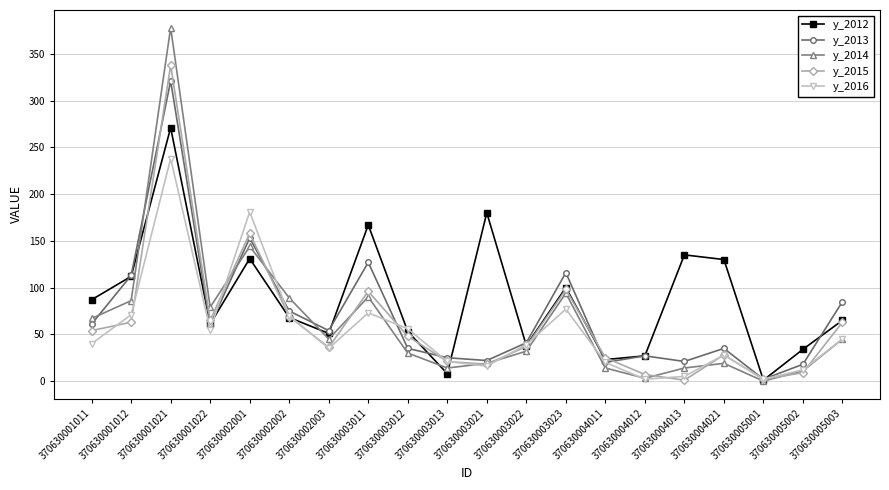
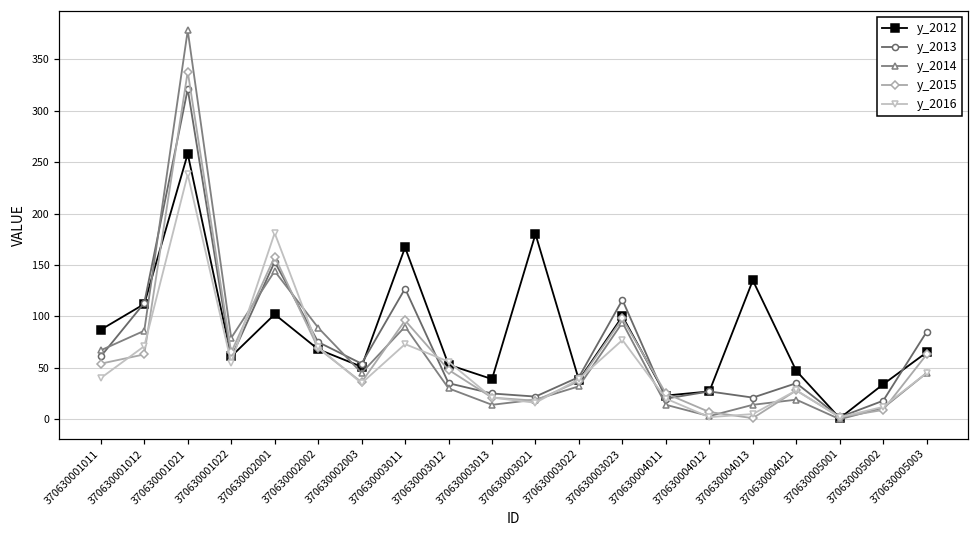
y_2012, 370630001021: 270 -> 260
y_2012, 370630002001: 130 -> 100
y_2012, 370630003013: 10 -> 40
y_2012, 370630004021: 130 -> 50
